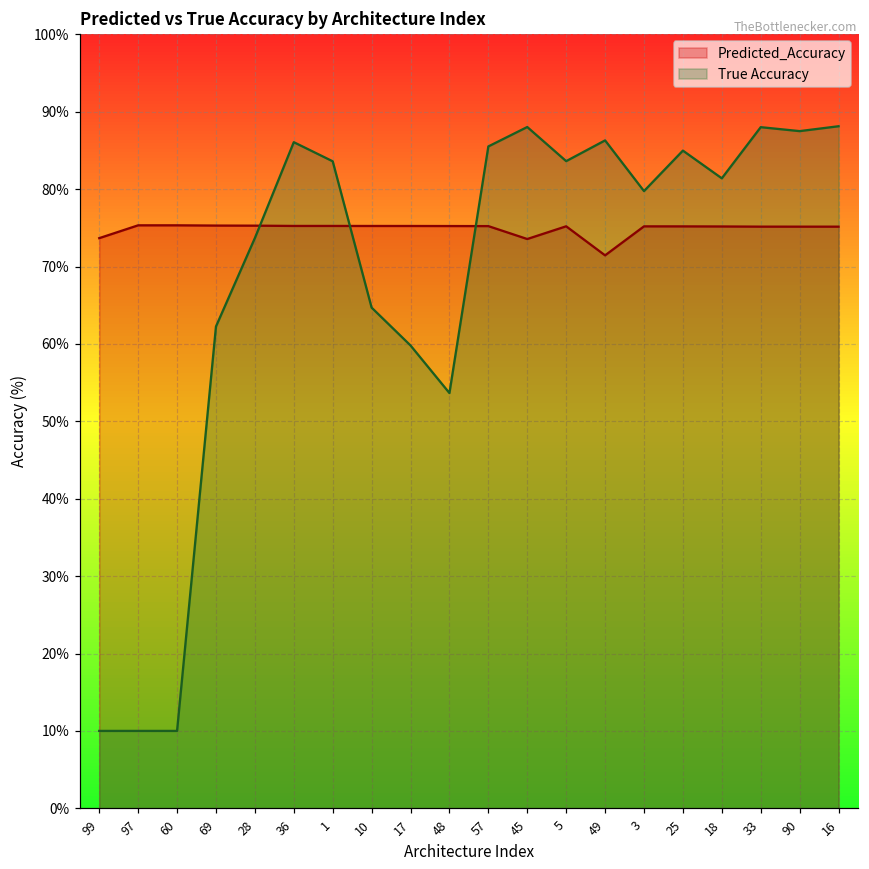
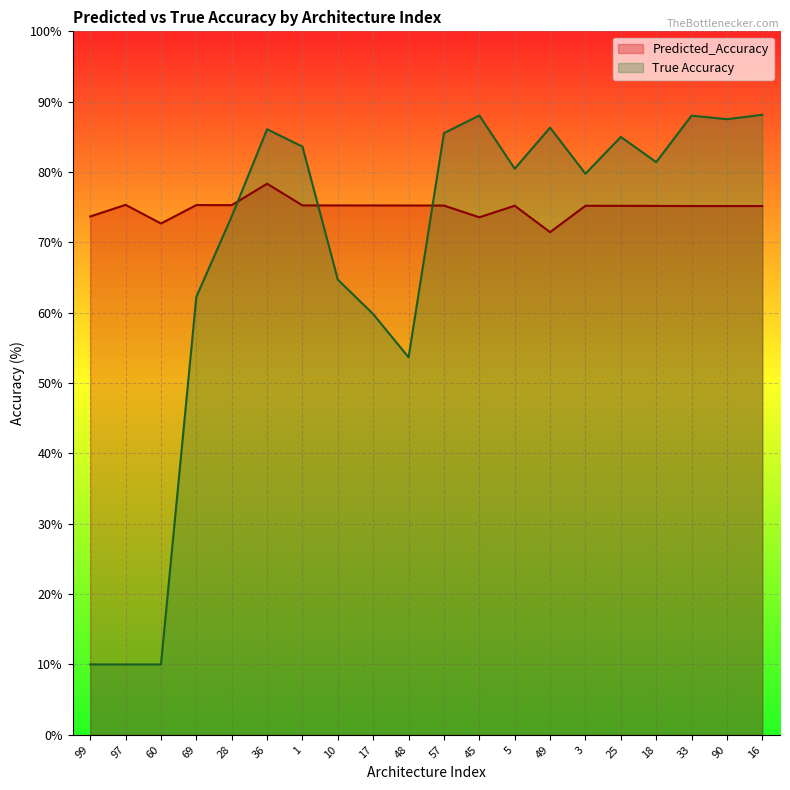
Predicted_Accuracy, 60: 75% -> 73%
Predicted_Accuracy, 36: 75% -> 78%
True Accuracy, 5: 84% -> 80%
